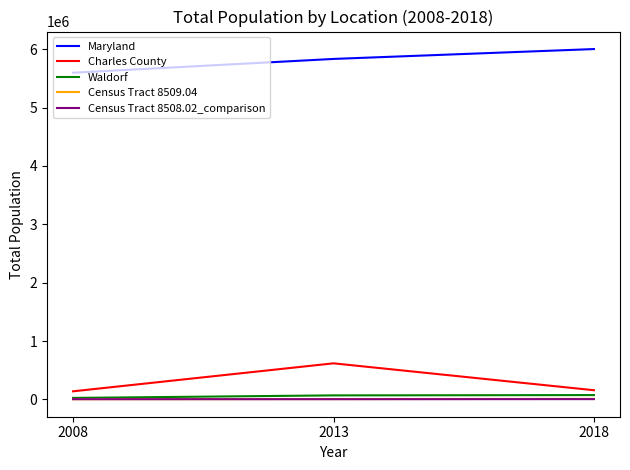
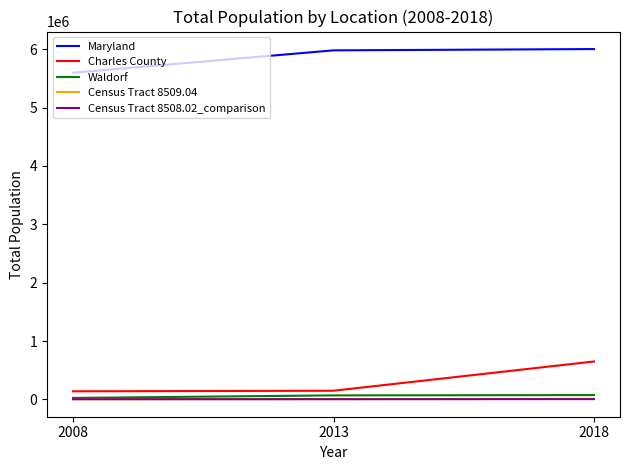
Maryland, 2013: 5800000 -> 6000000
Charles County, 2013: 600000 -> 100000
Charles County, 2018: 200000 -> 600000
